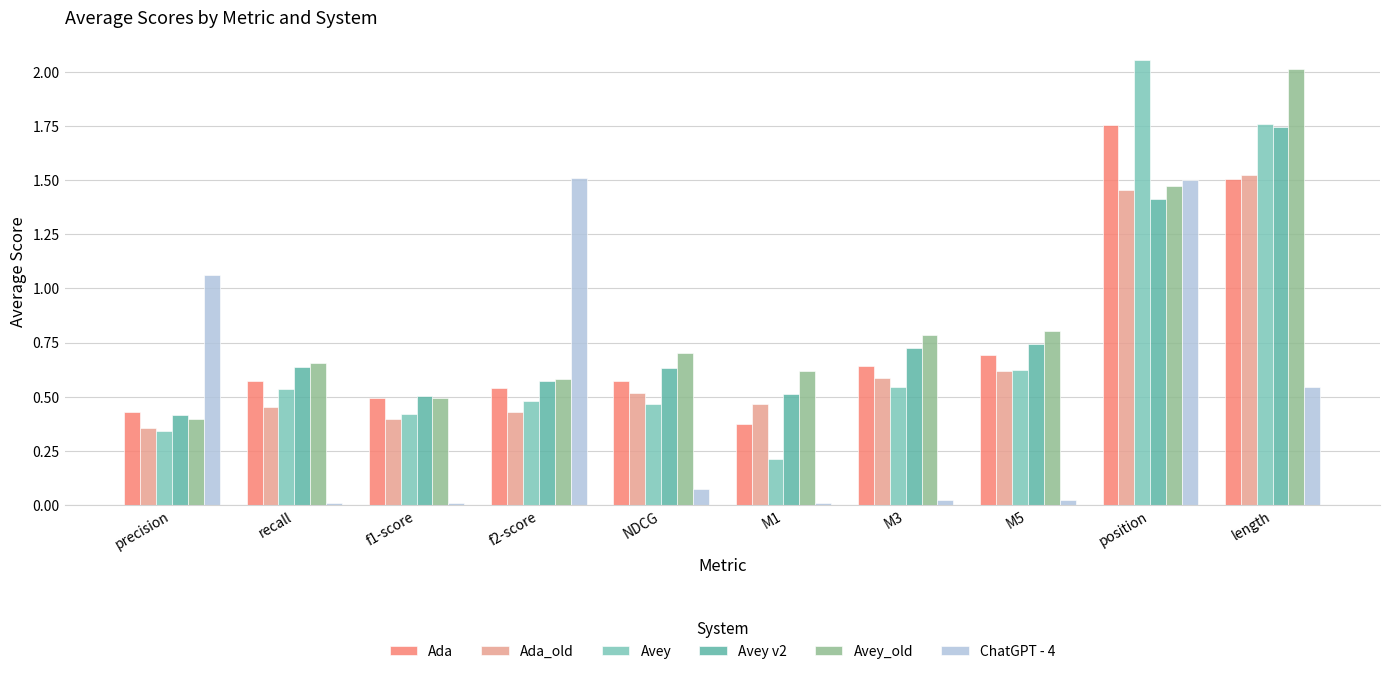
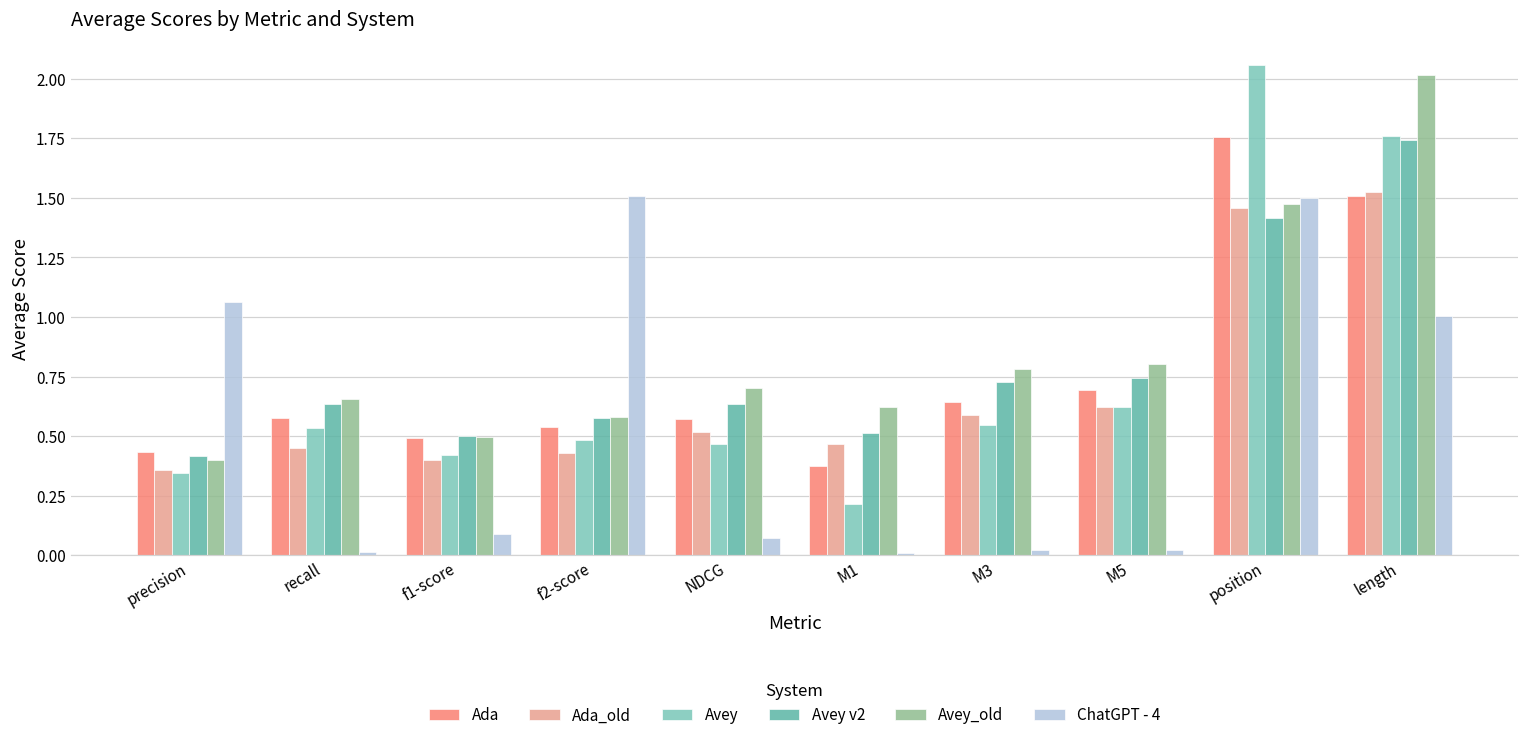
ChatGPT - 4, f1-score: 0.01 -> 0.09
ChatGPT - 4, length: 0.54 -> 1.00
